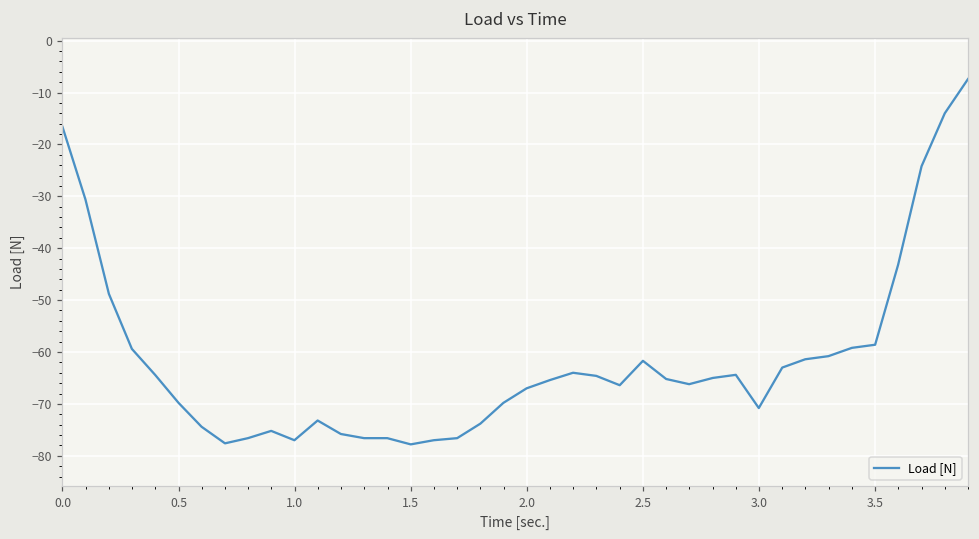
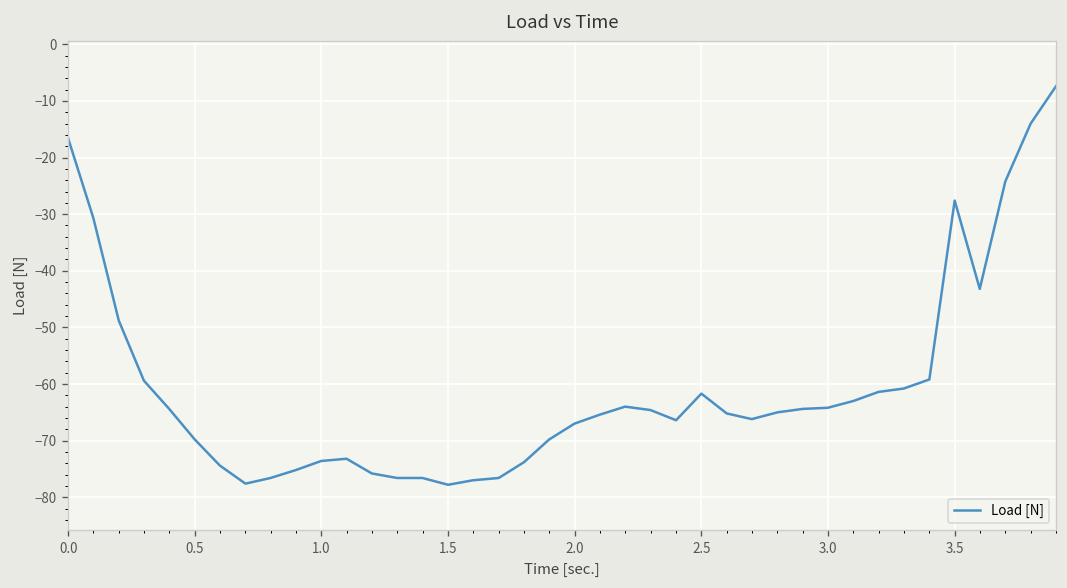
1.0: -77 -> -74
3.0: -71 -> -64
3.5: -59 -> -28
